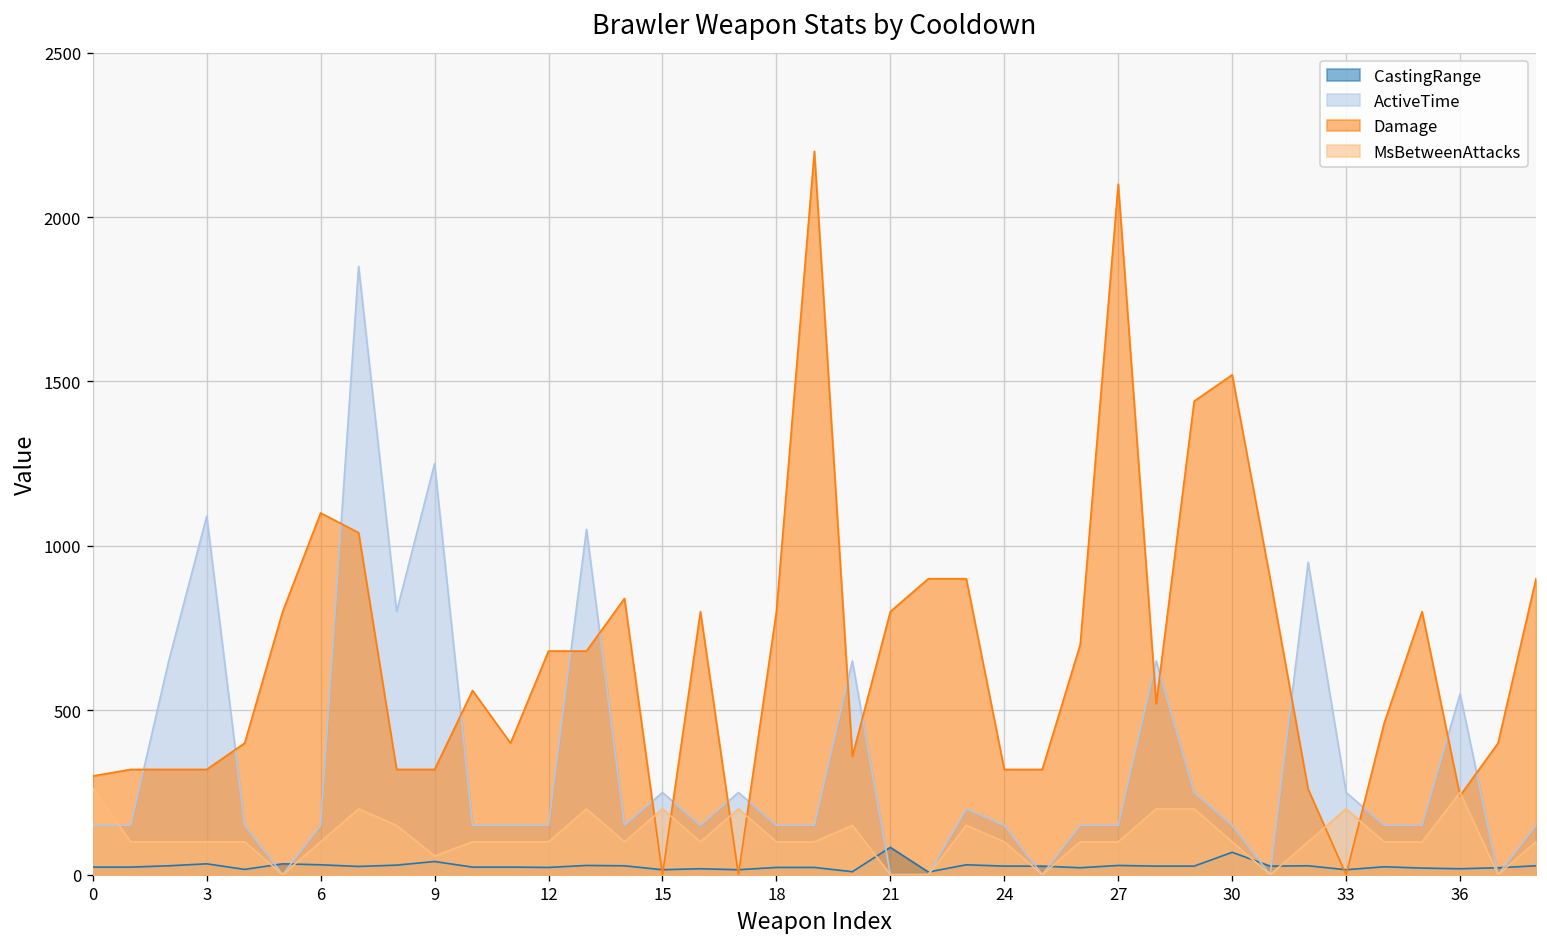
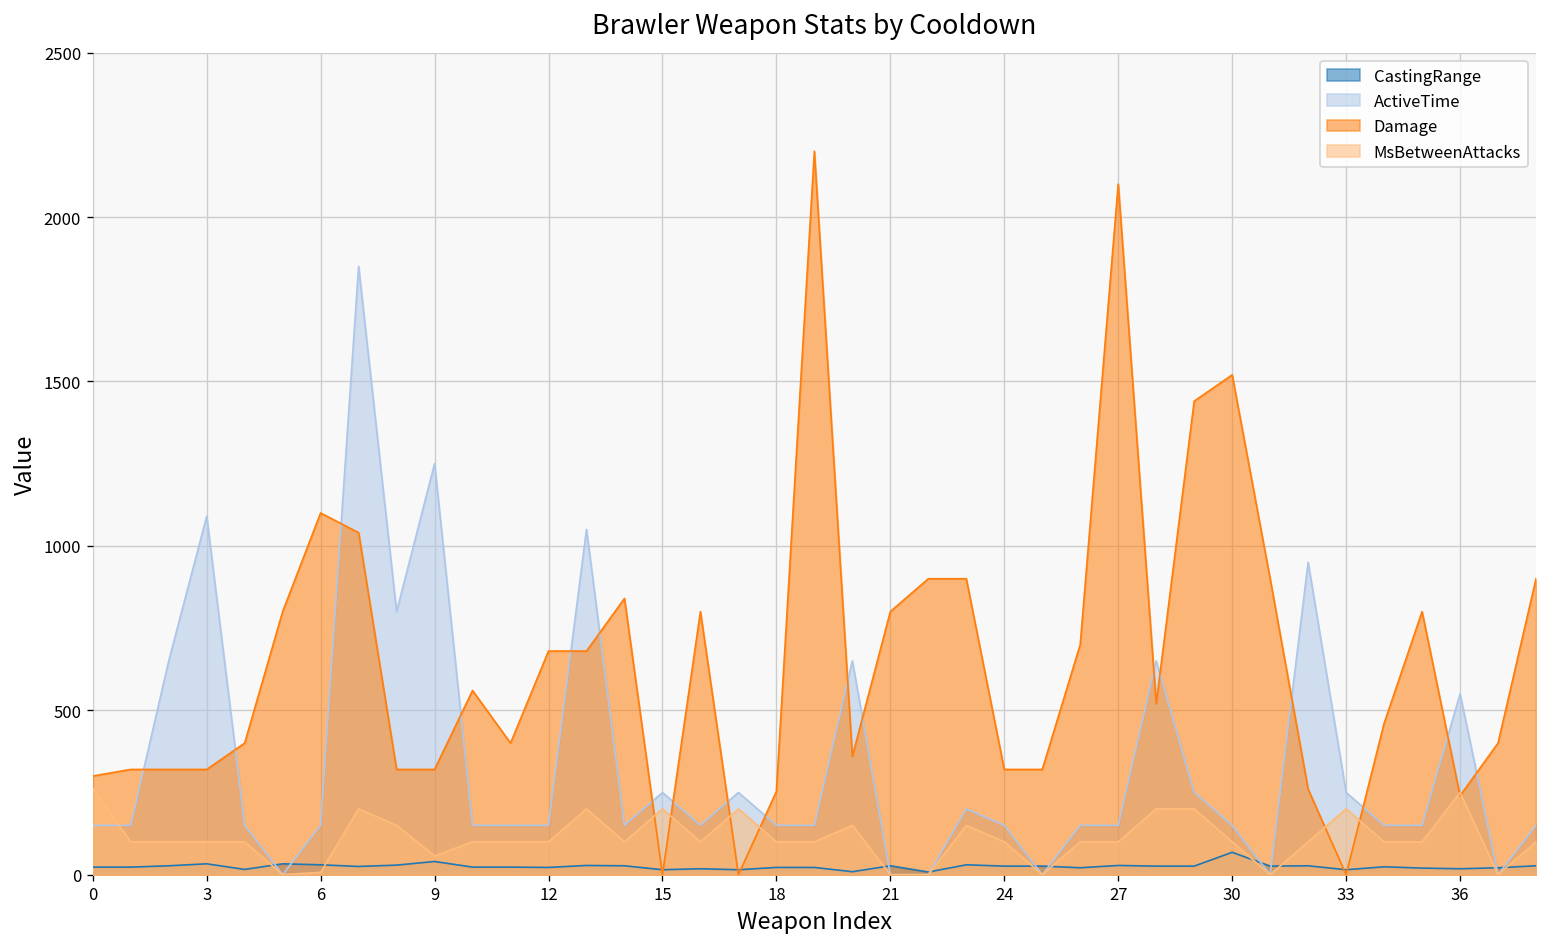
MsBetweenAttacks, 6: 100 -> 10
Damage, 18: 800 -> 250
CastingRange, 21: 80 -> 30
